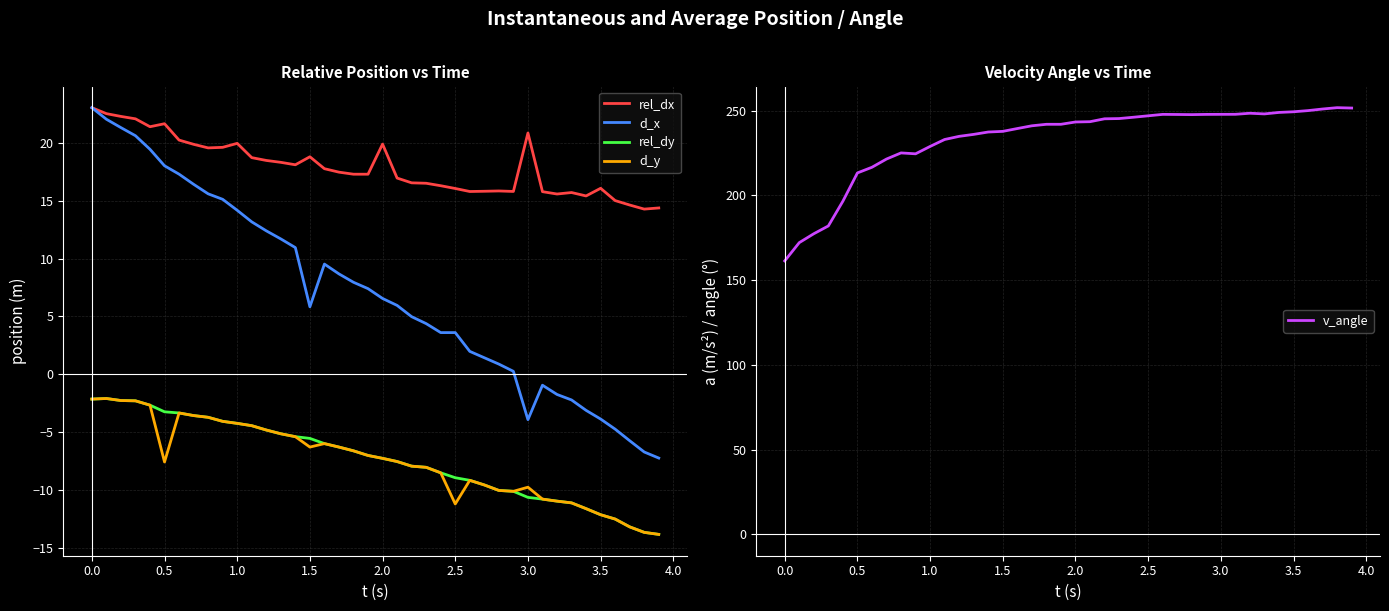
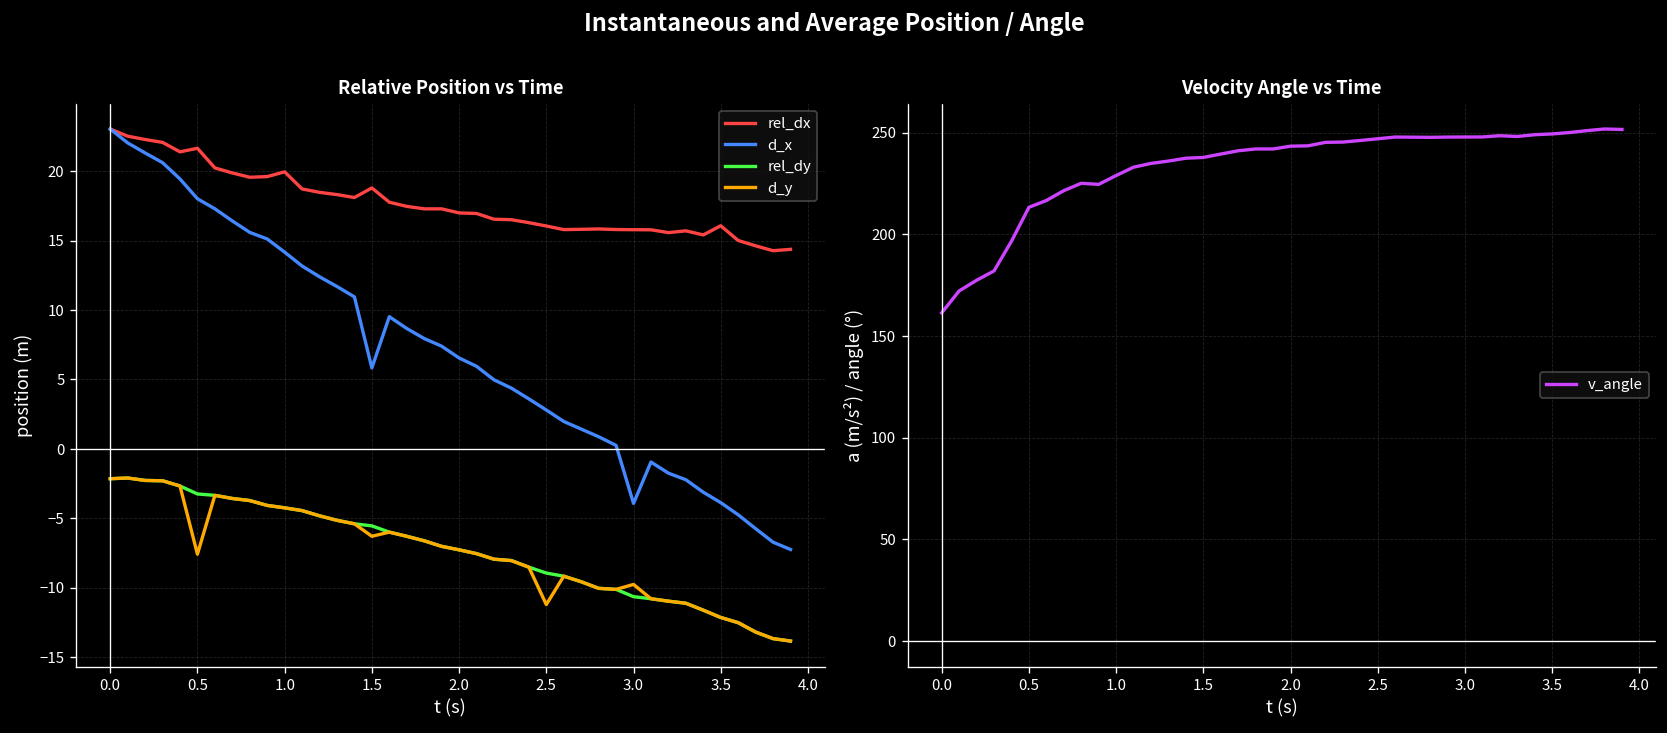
Relative Position vs Time, rel_dx, 2.0: 19.9 -> 17.0
Relative Position vs Time, d_x, 2.5: 3.6 -> 2.8
Relative Position vs Time, rel_dx, 3.0: 20.9 -> 15.8
